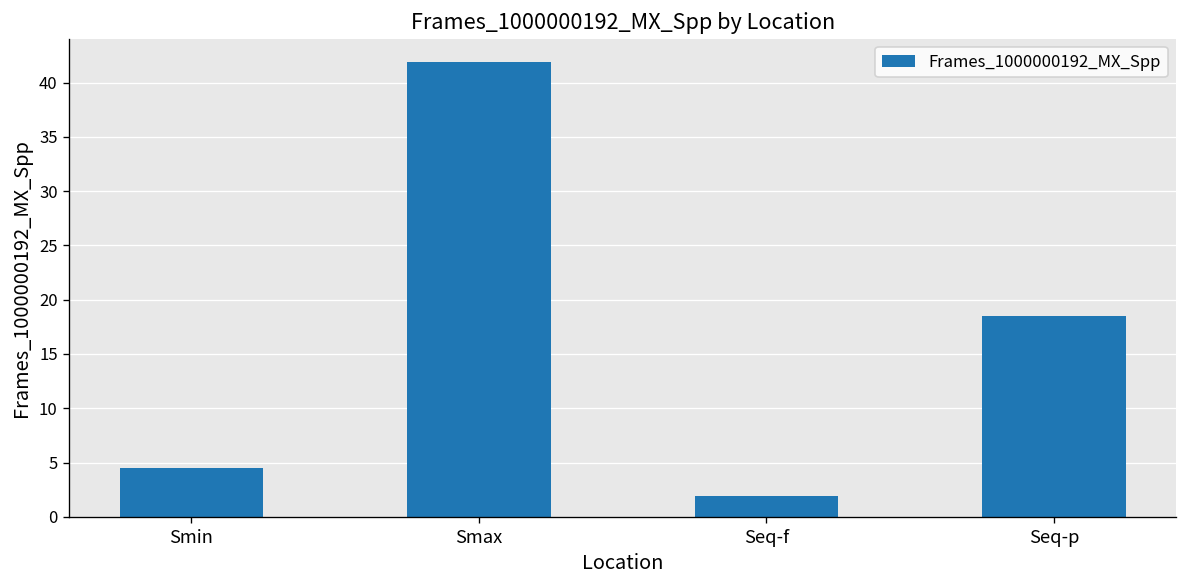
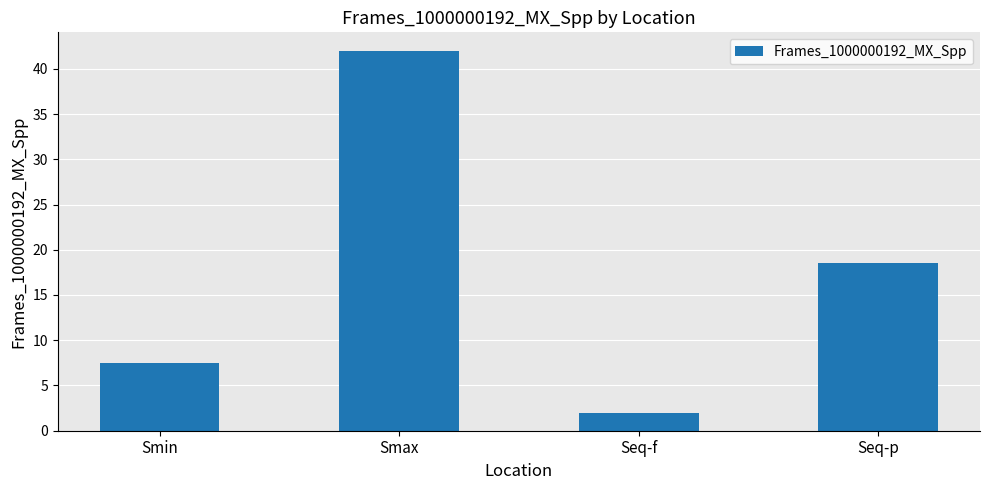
Smin: 5 -> 8
